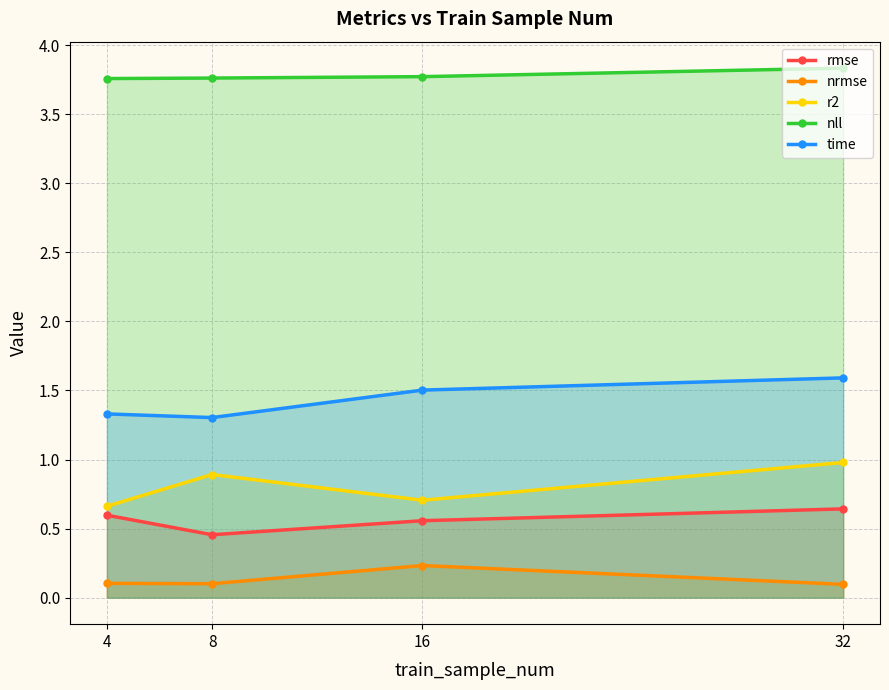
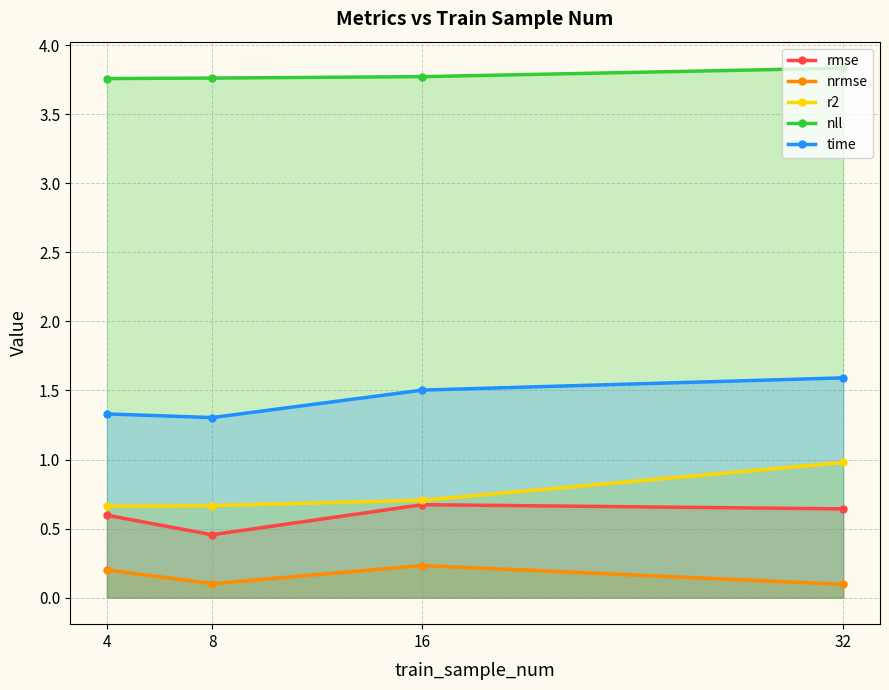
nrmse, 4: 0.10 -> 0.20
r2, 8: 0.89 -> 0.67
rmse, 16: 0.56 -> 0.67
